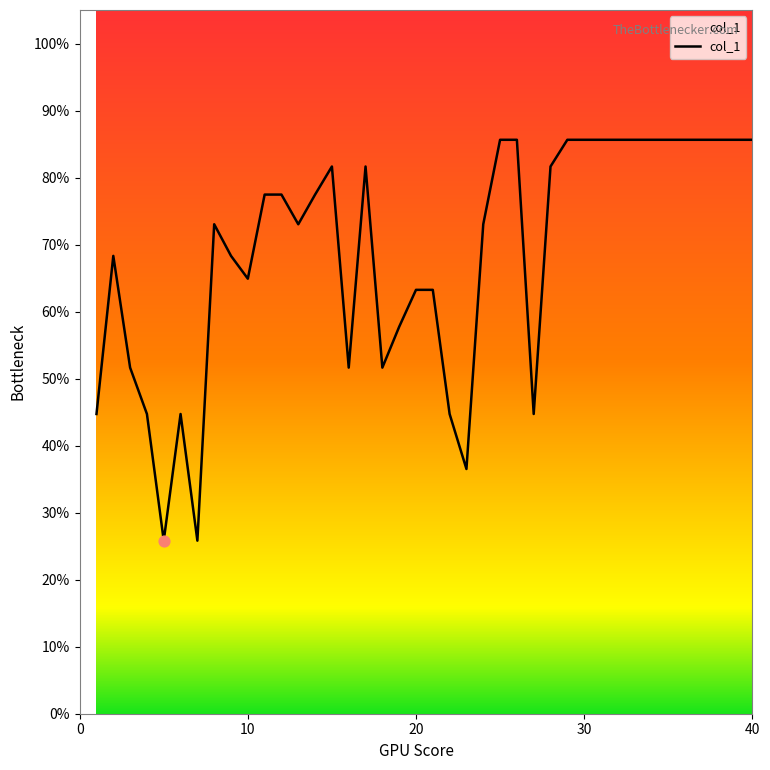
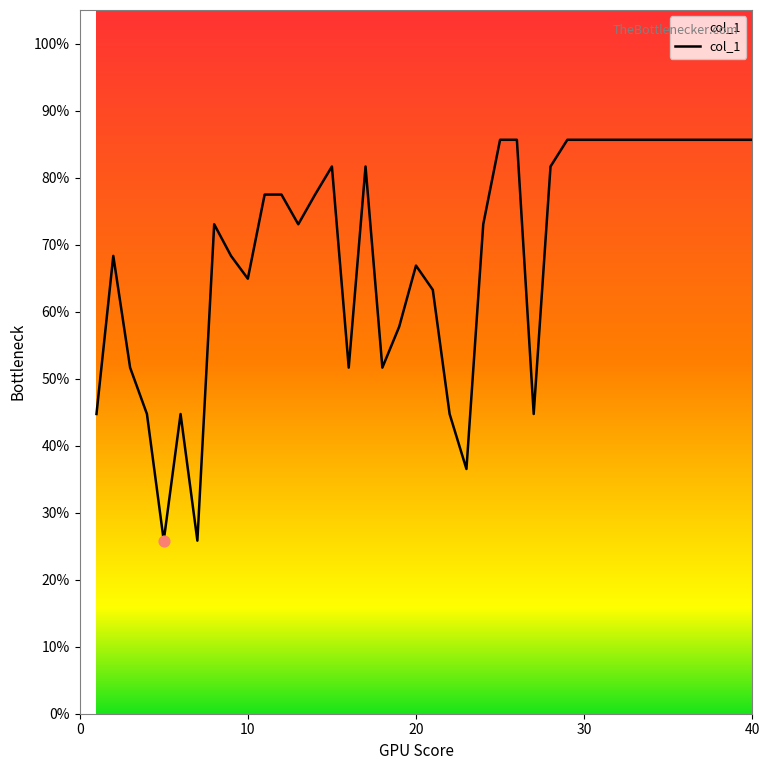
col_1, 20: 63% -> 67%
